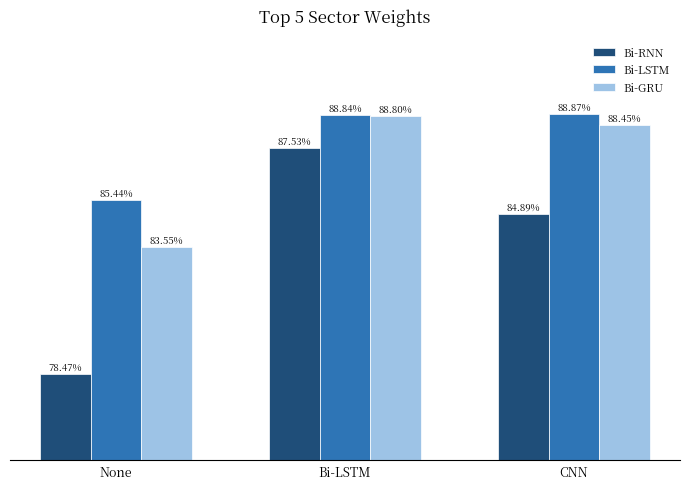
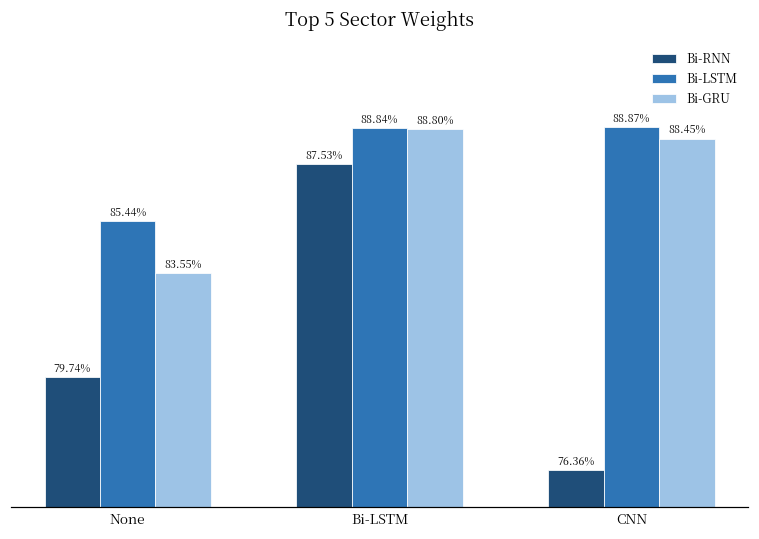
Bi-RNN, None: 78.47% -> 79.74%
Bi-RNN, CNN: 84.89% -> 76.36%
